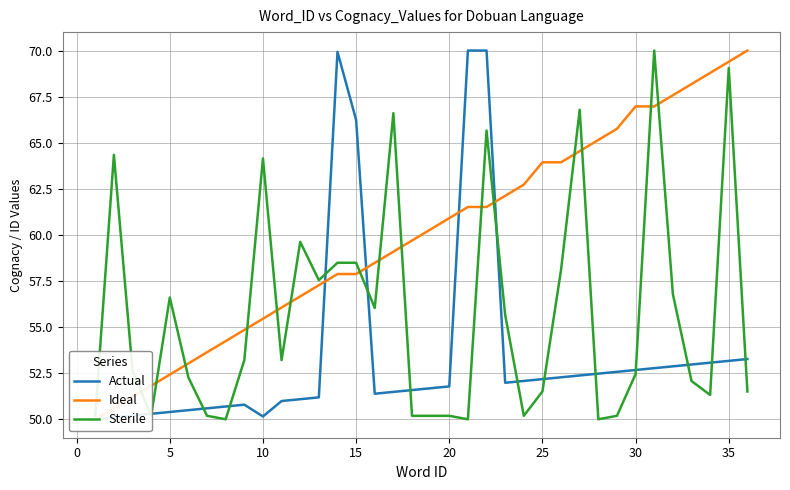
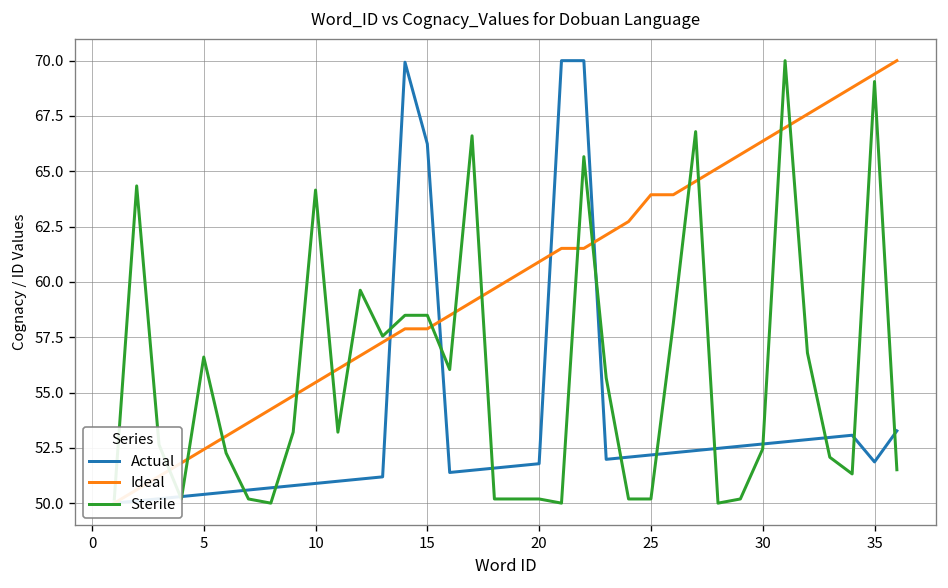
Actual, 10: 50.2 -> 50.9
Sterile, 25: 51.5 -> 50.2
Ideal, 30: 67.0 -> 66.4
Actual, 35: 53.2 -> 51.9
